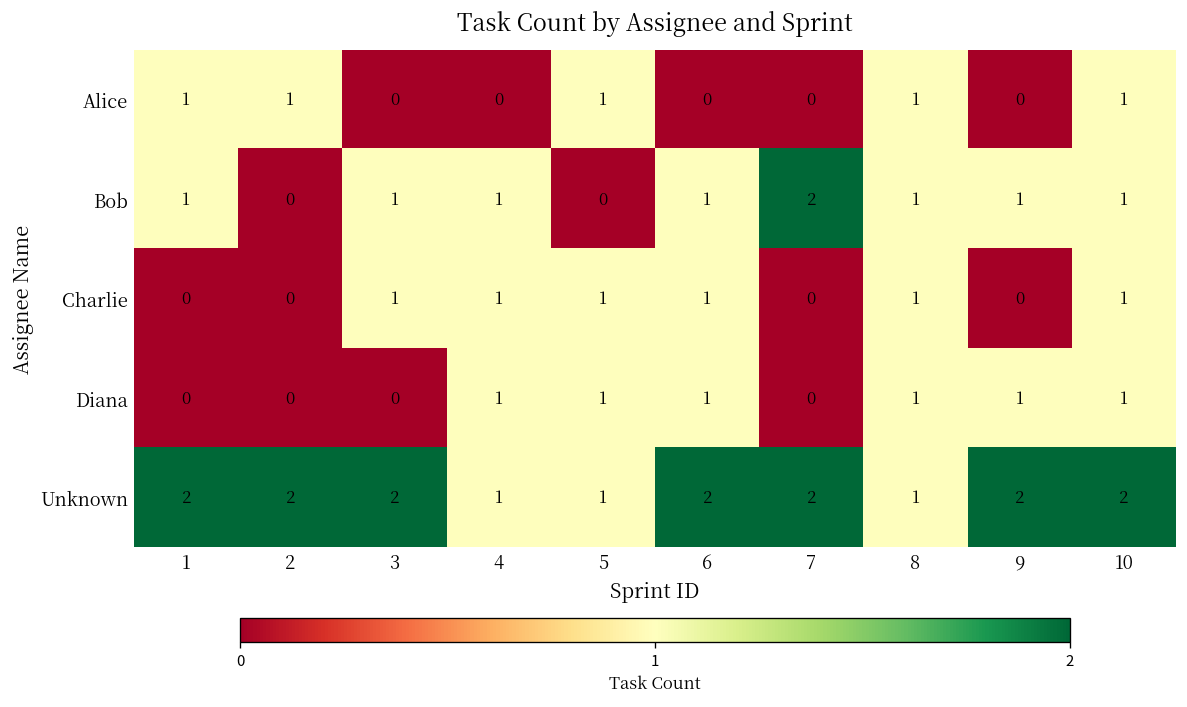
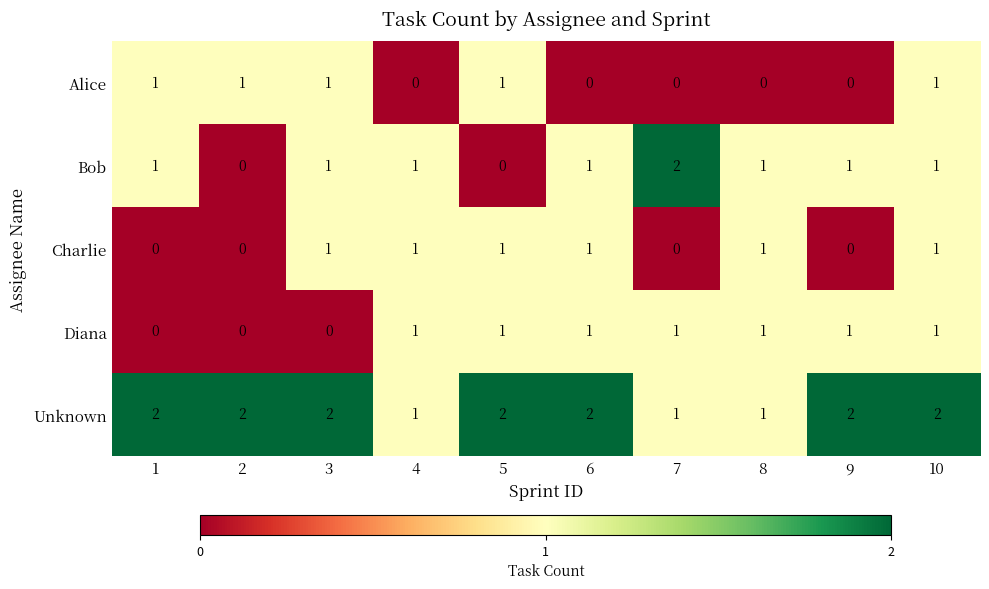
Alice, 3: 0 -> 1
Alice, 8: 1 -> 0
Diana, 7: 0 -> 1
Unknown, 5: 1 -> 2
Unknown, 7: 2 -> 1
